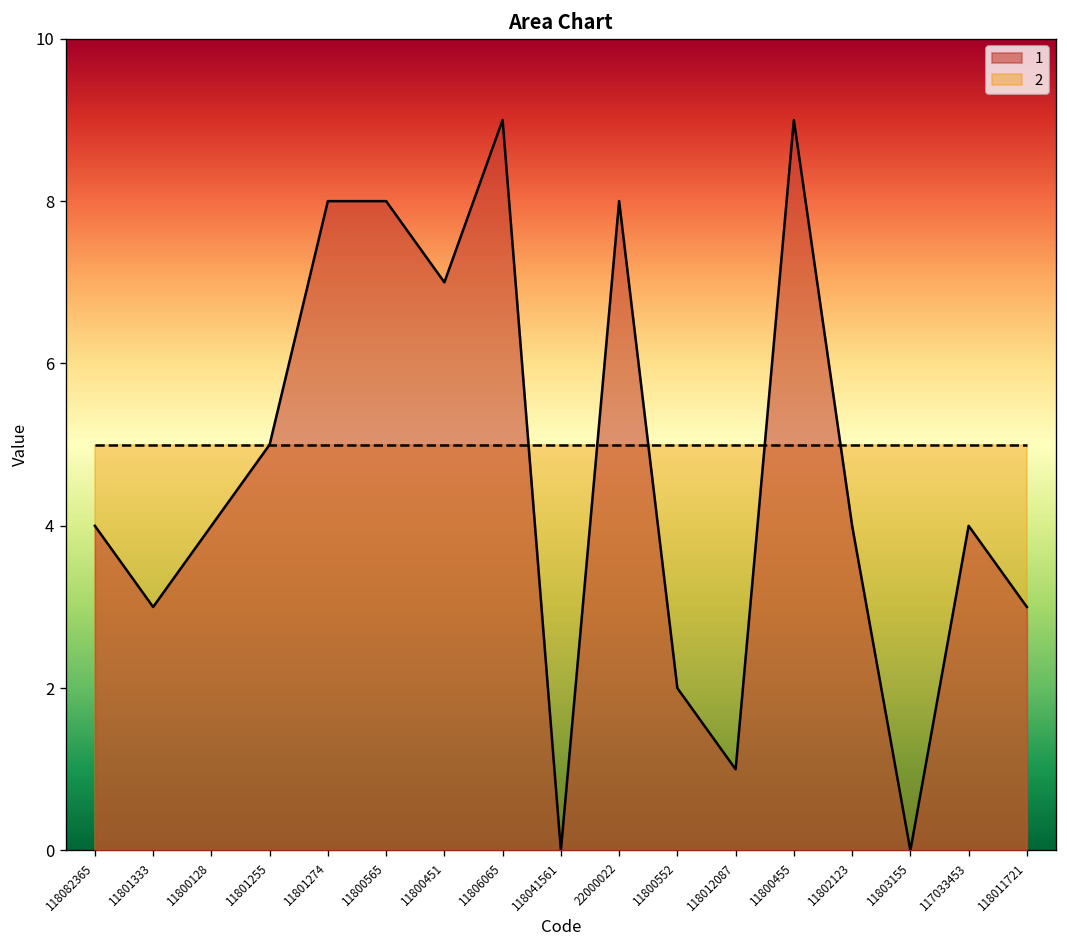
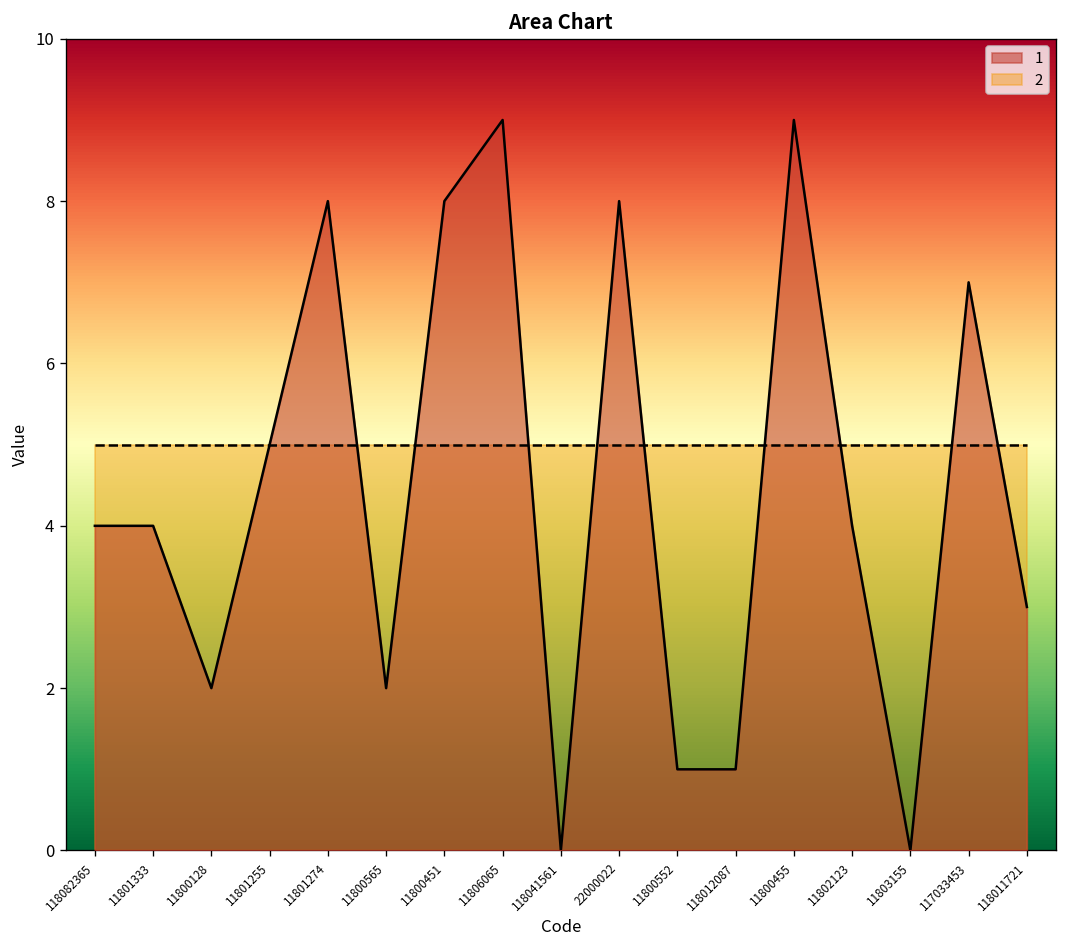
1, 11801333: 3 -> 4
1, 11800128: 4 -> 2
1, 11800565: 8 -> 2
1, 11800451: 7 -> 8
1, 11800552: 2 -> 1
1, 117033453: 4 -> 7
